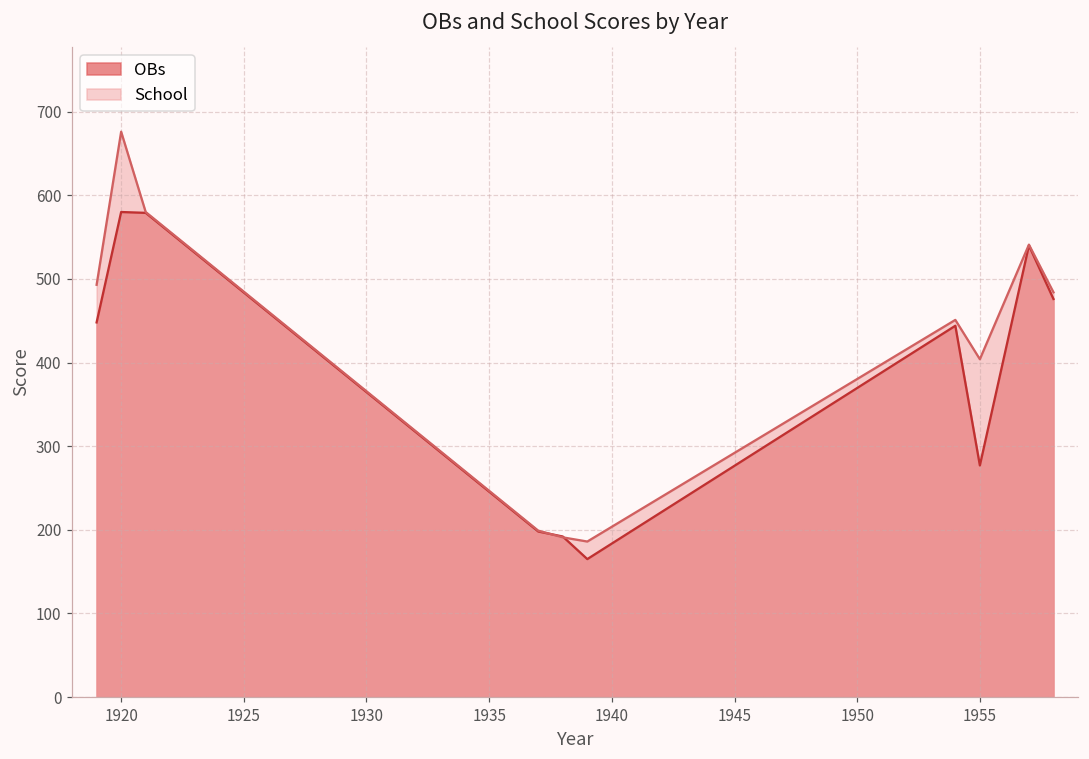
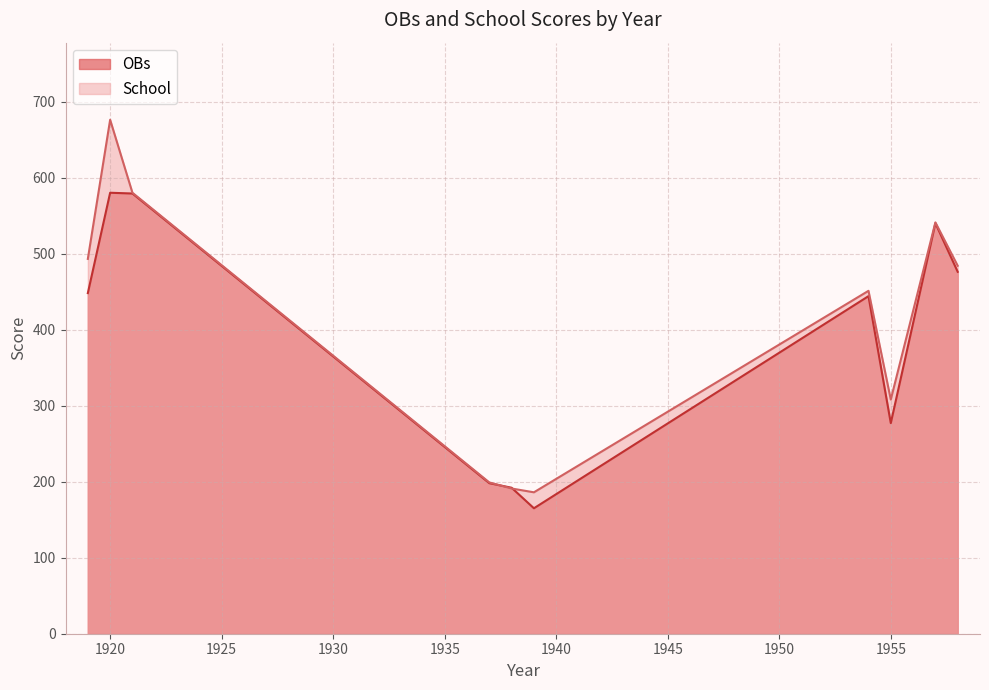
School, 1955: 400 -> 310
